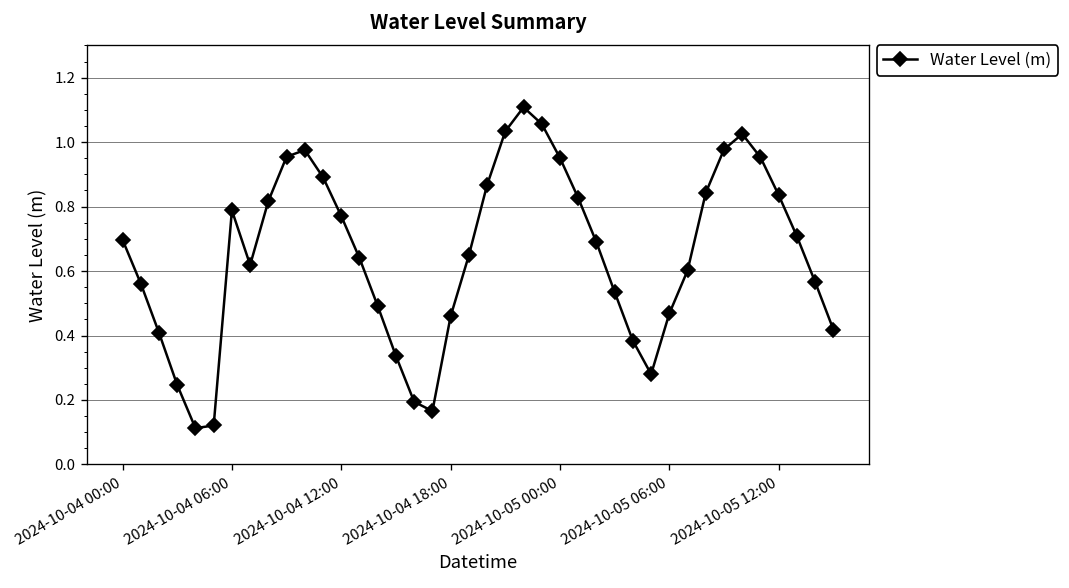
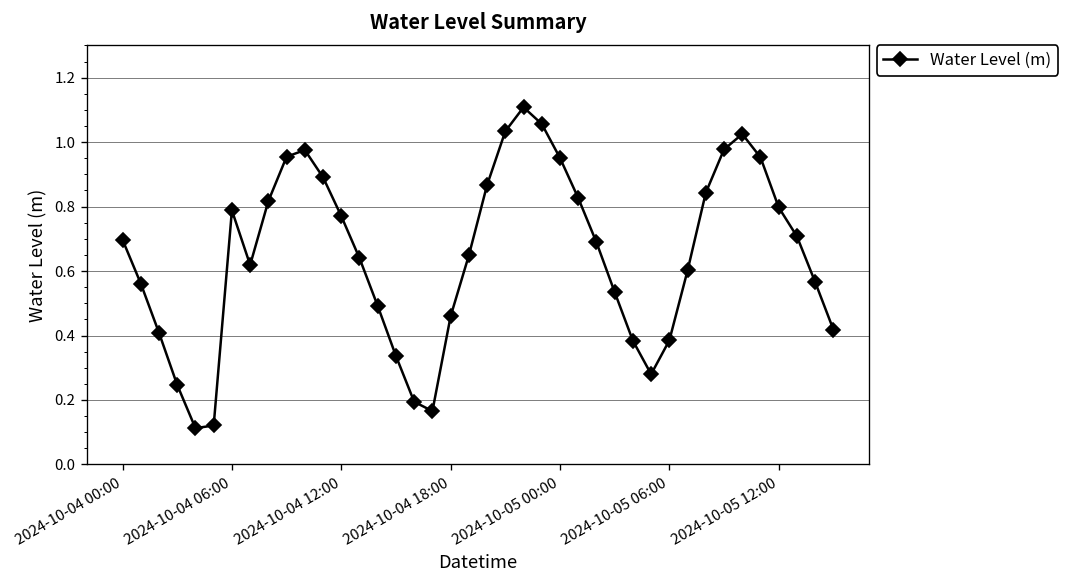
2024-10-05 06:00: 0.47 -> 0.38
2024-10-05 12:00: 0.84 -> 0.80
